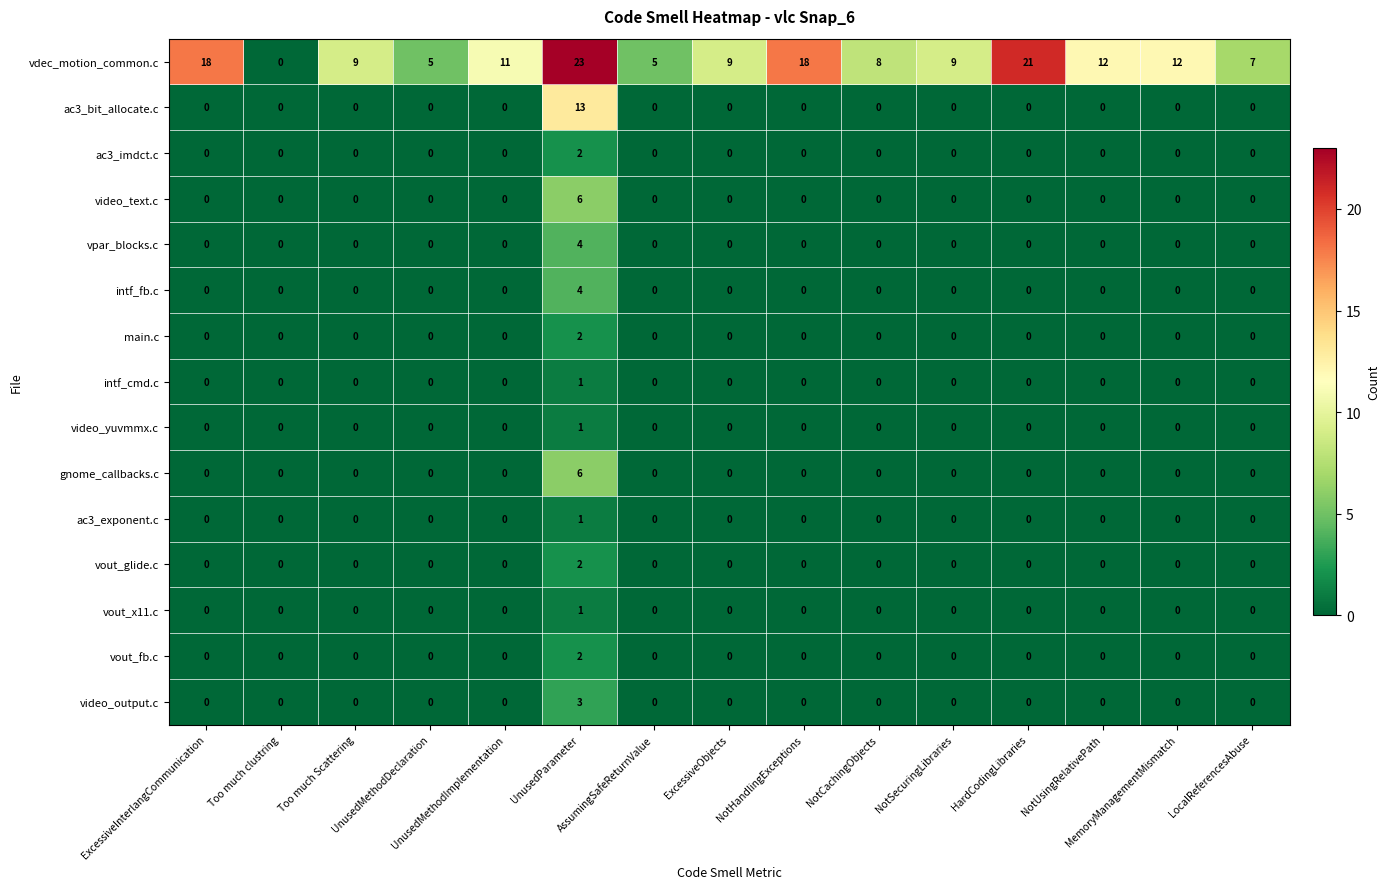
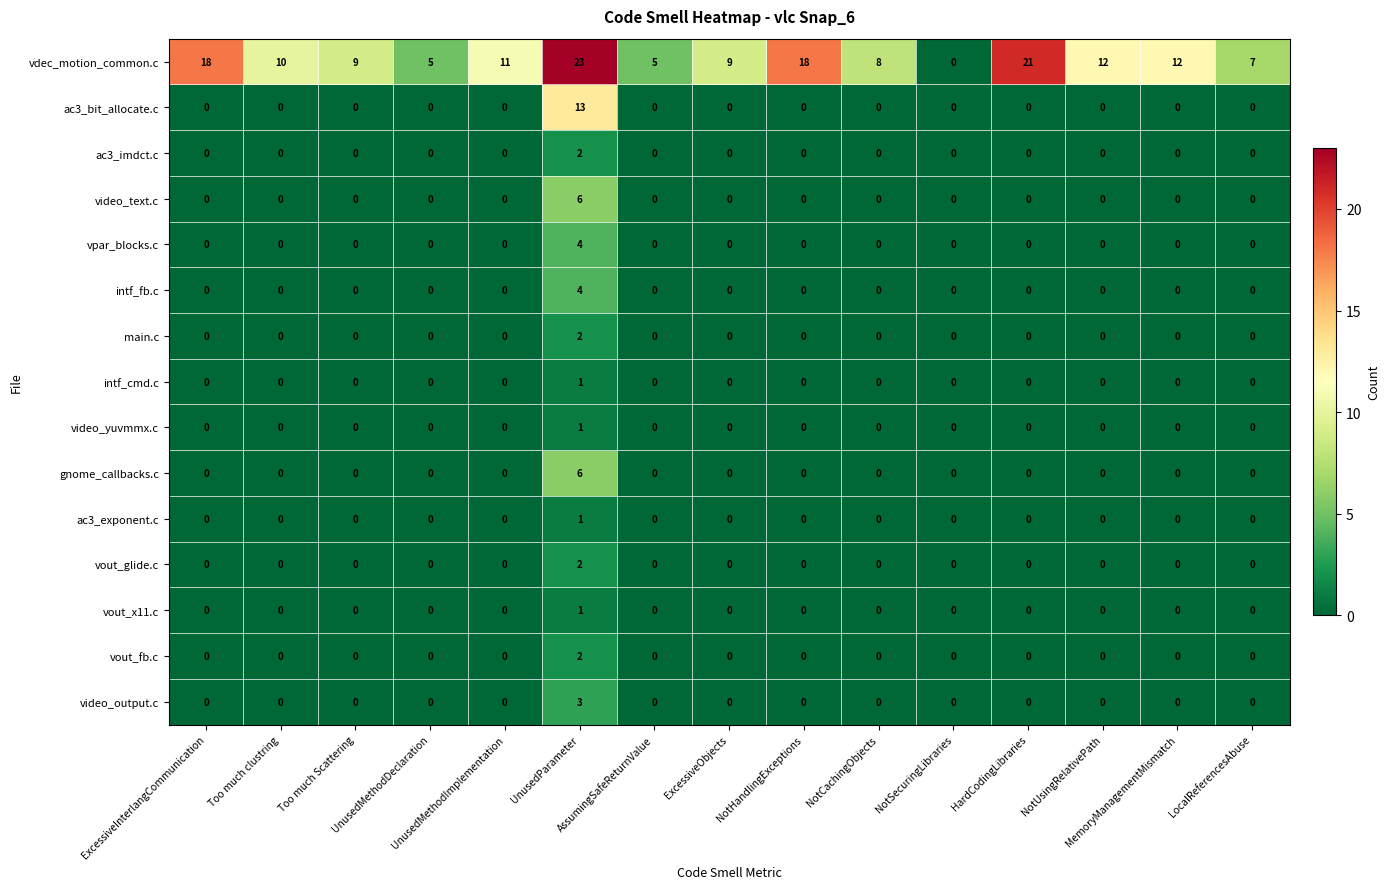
vdec_motion_common.c, Too much clustring: 0 -> 10
vdec_motion_common.c, NotSecuringLibraries: 9 -> 0
